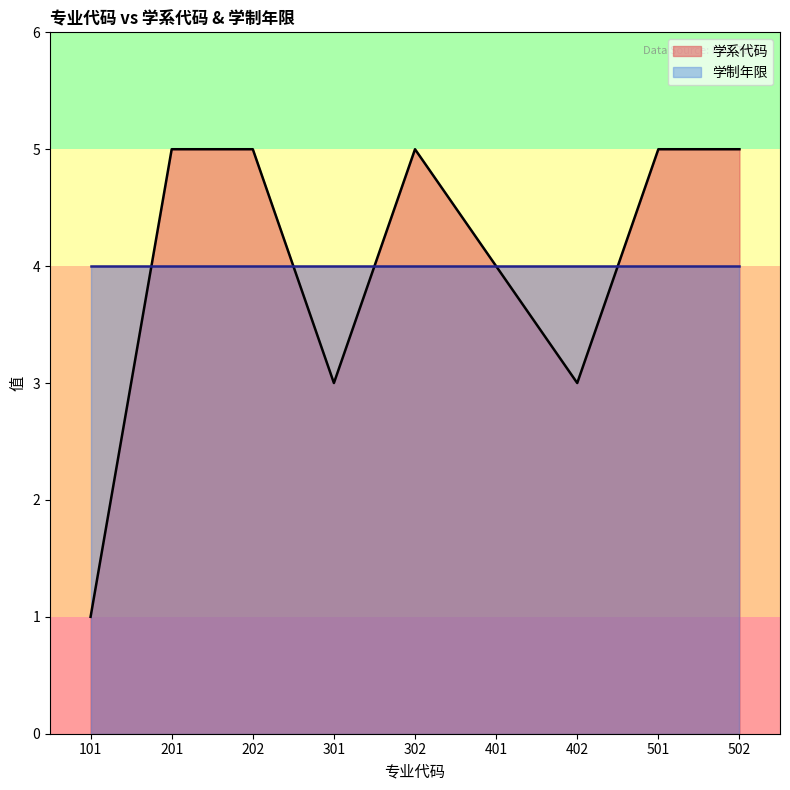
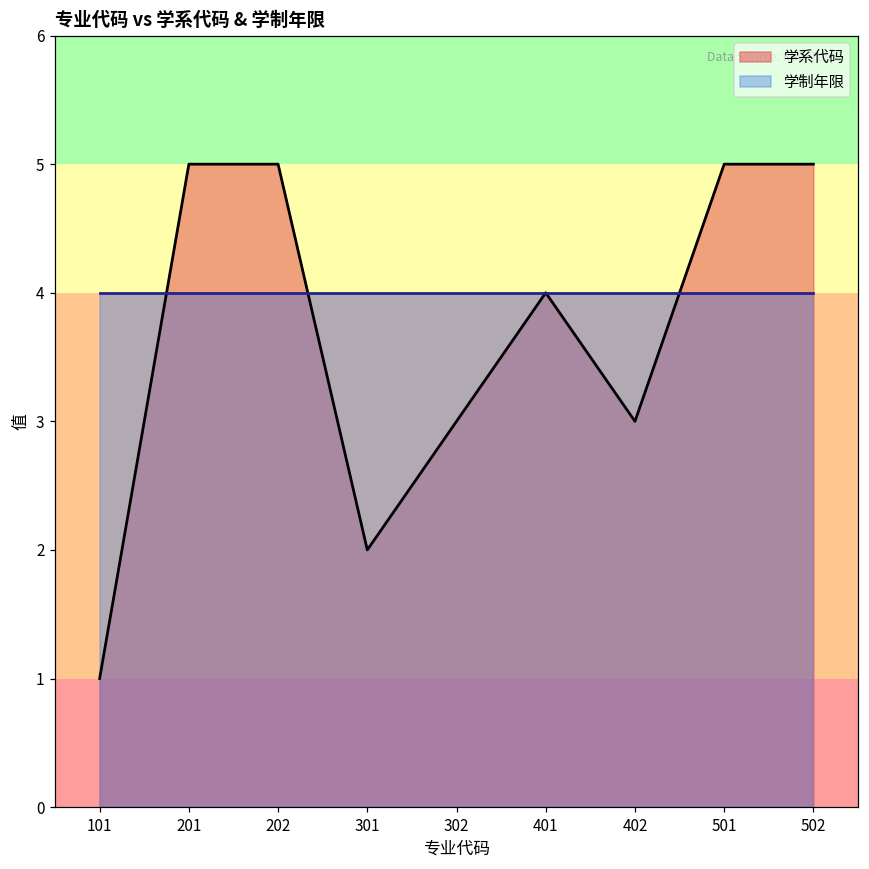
学系代码, 301: 3 -> 2
学系代码, 302: 5 -> 3
